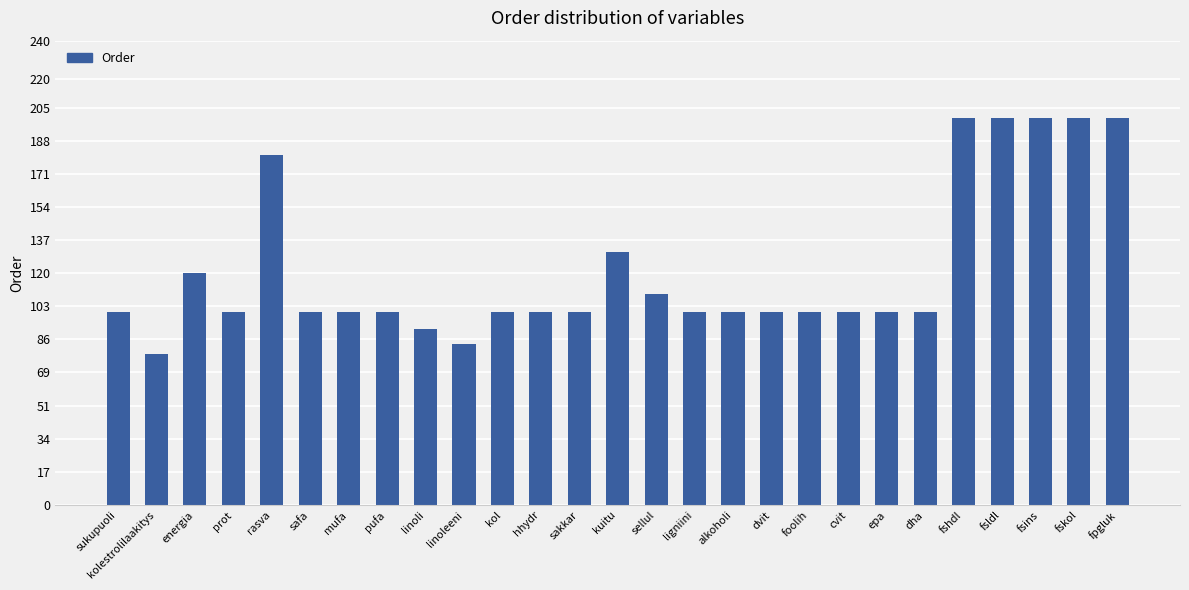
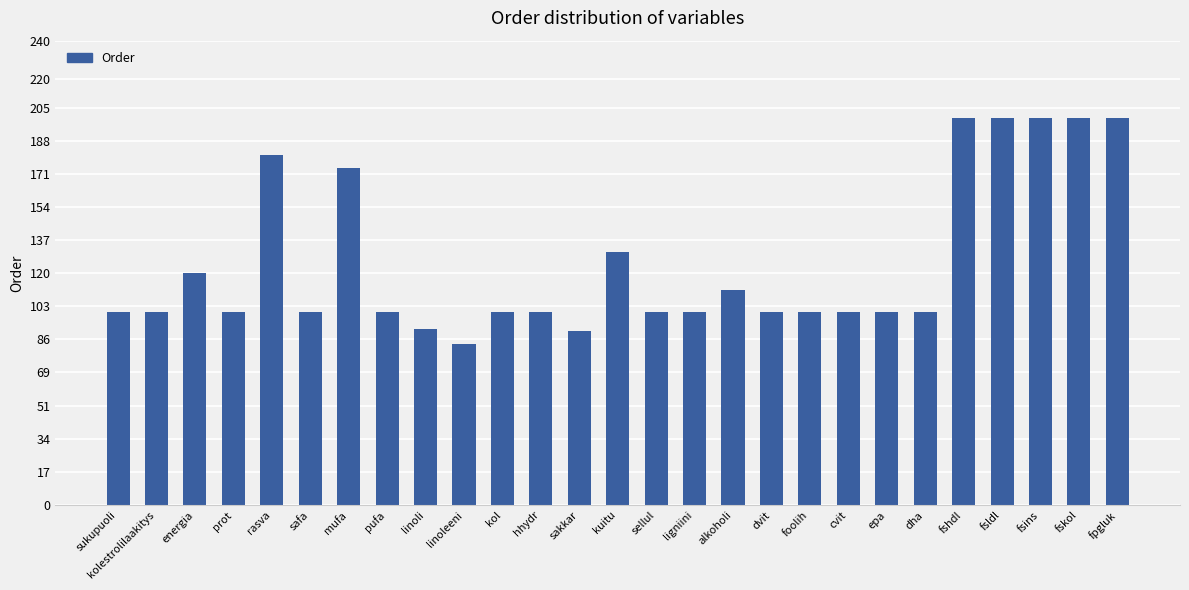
kolestrolilaakitys: 78 -> 100
mufa: 100 -> 174
sakkar: 100 -> 90
sellul: 109 -> 100
alkoholi: 100 -> 111
